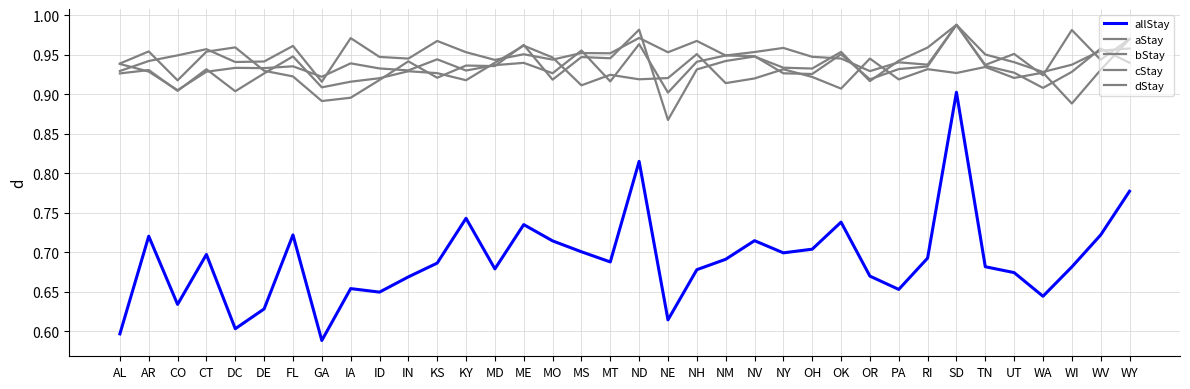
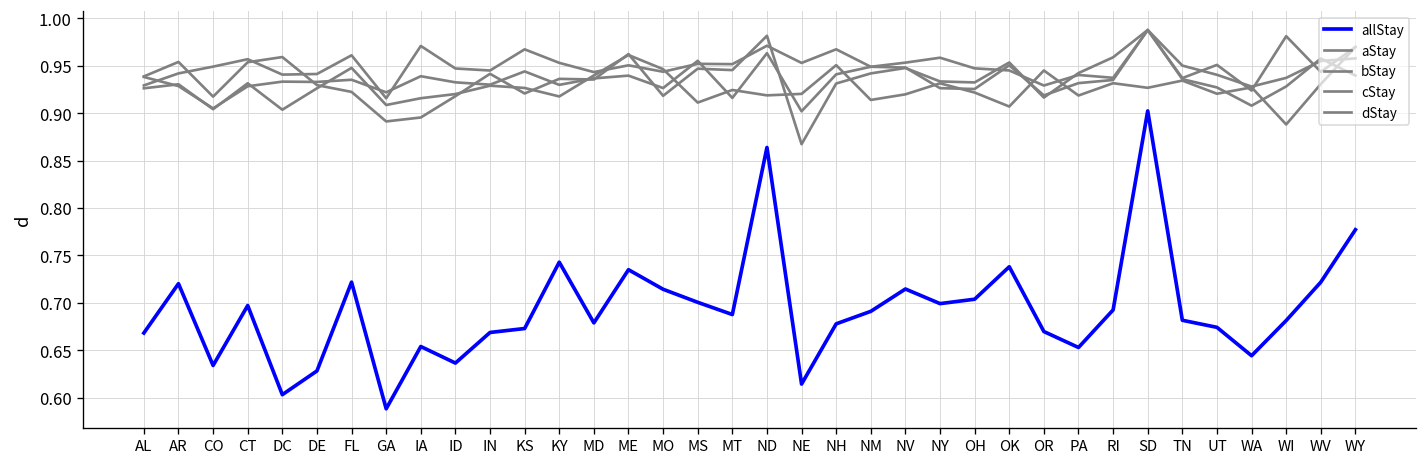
allStay, AL: 0.60 -> 0.67
allStay, ID: 0.65 -> 0.64
allStay, KS: 0.69 -> 0.67
allStay, ND: 0.81 -> 0.86
